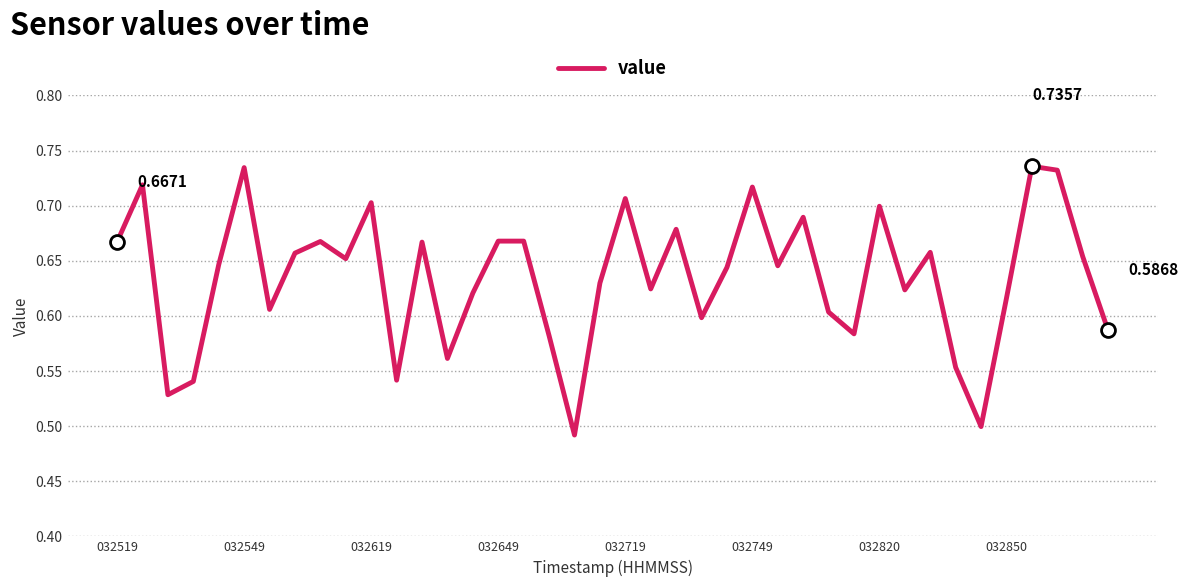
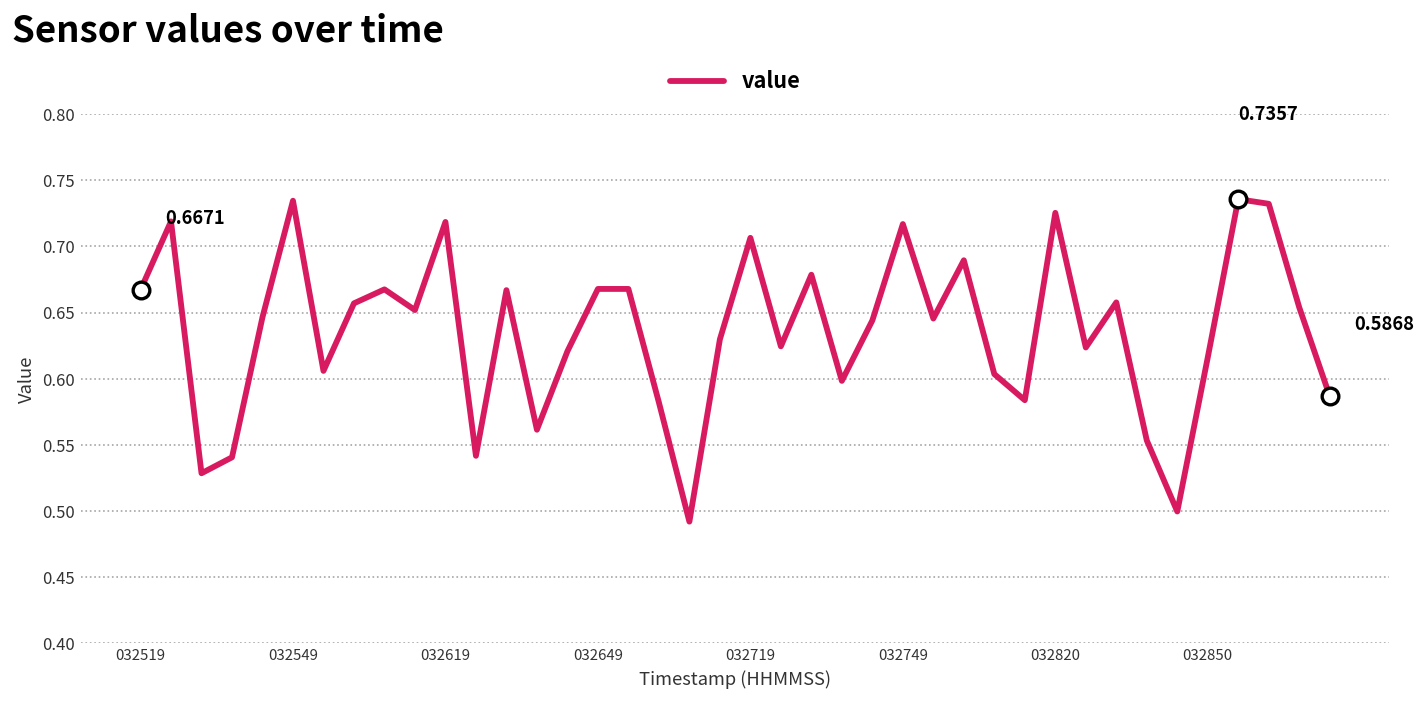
value, 032619: 0.703 -> 0.718
value, 032820: 0.699 -> 0.725
